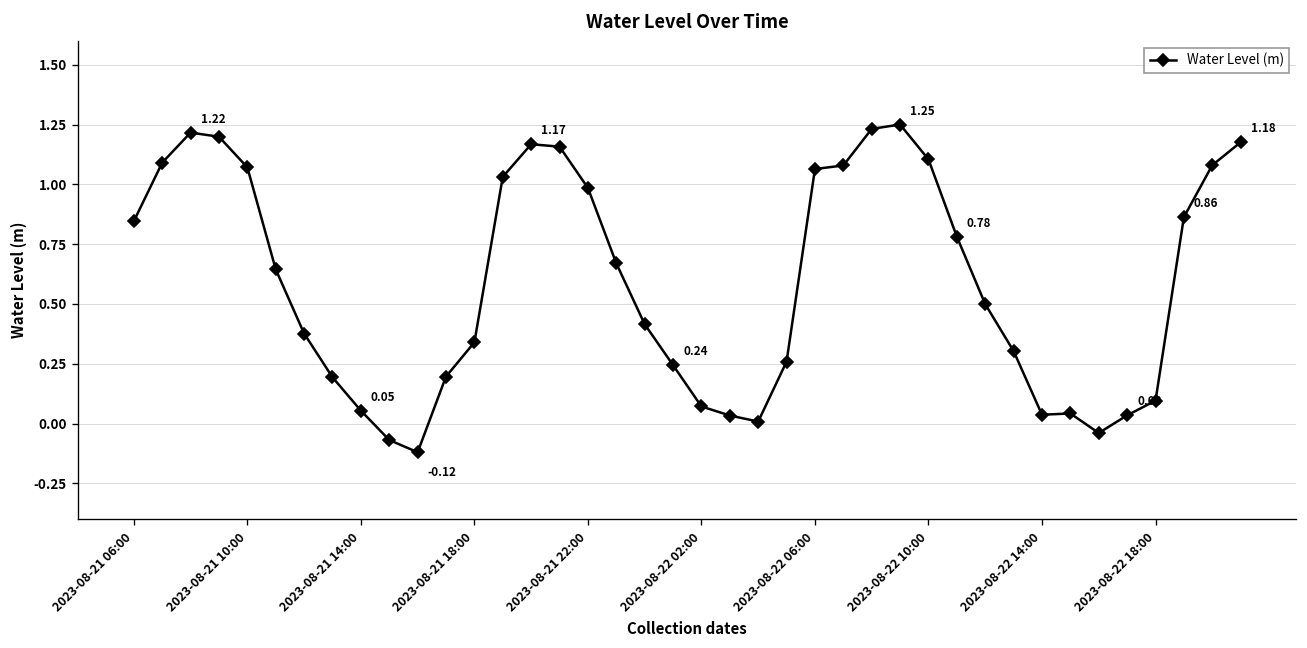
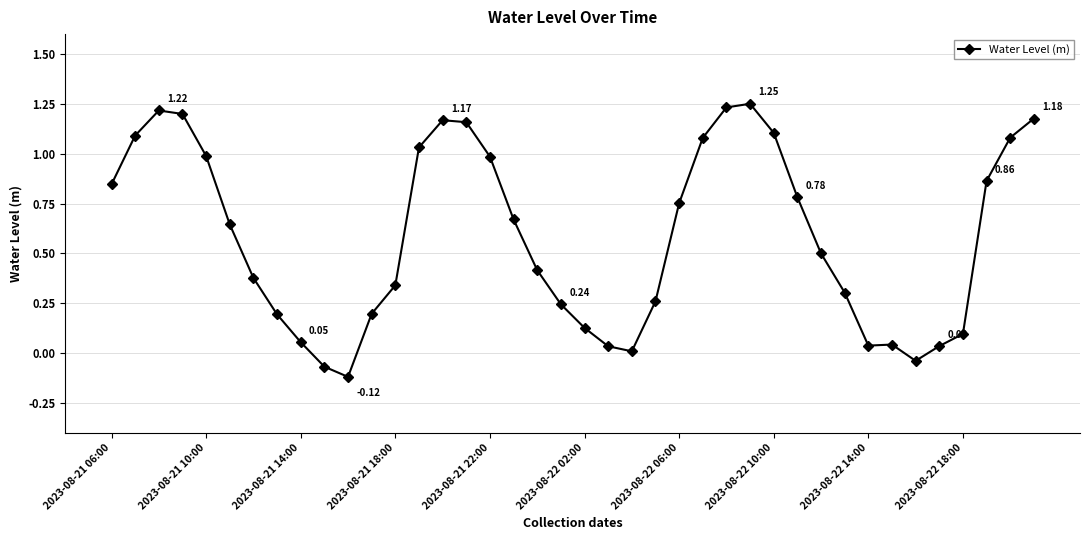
2023-08-21 10:00: 1.07 -> 0.99
2023-08-22 02:00: 0.07 -> 0.13
2023-08-22 06:00: 1.06 -> 0.75
